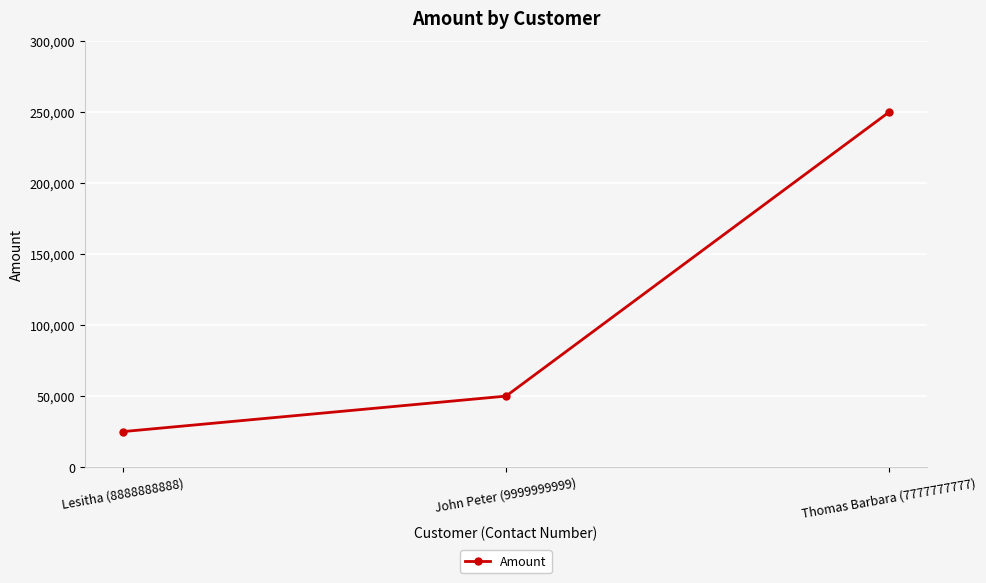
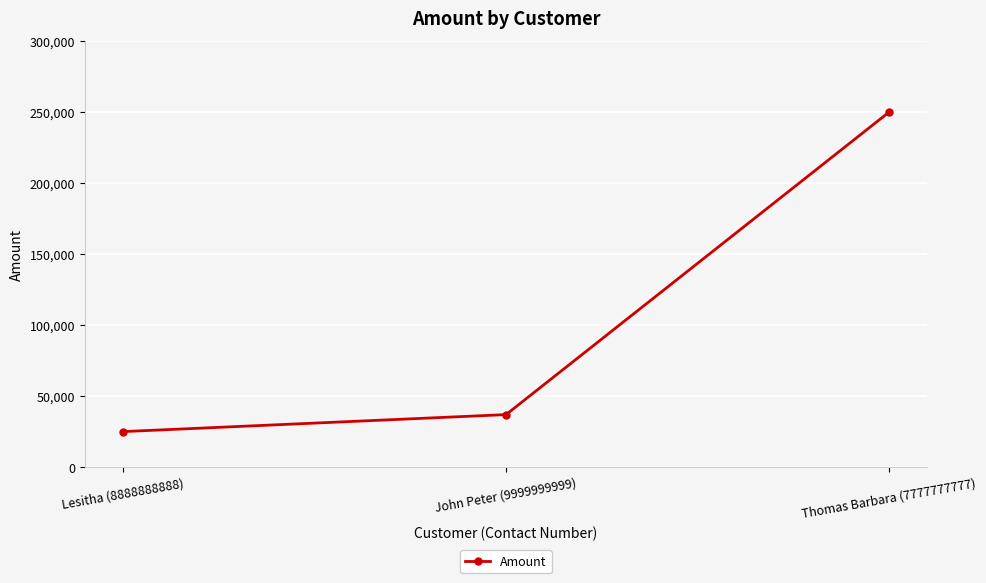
John Peter (9999999999): 50,000 -> 37,000
